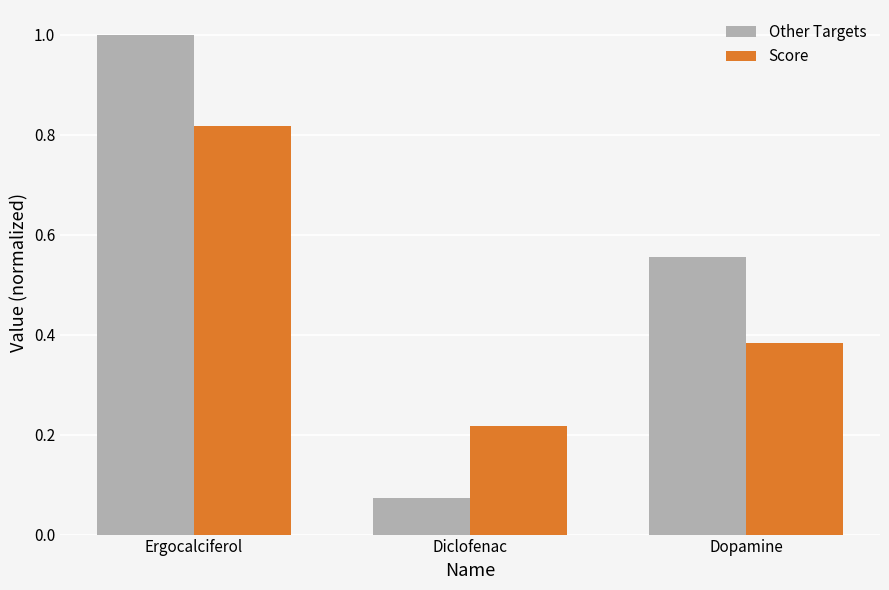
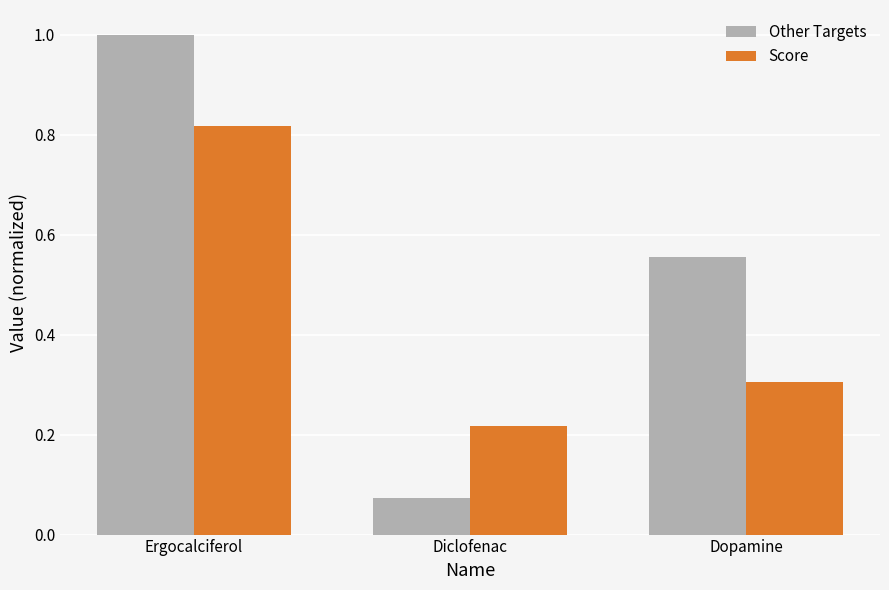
Score, Dopamine: 0.38 -> 0.31
